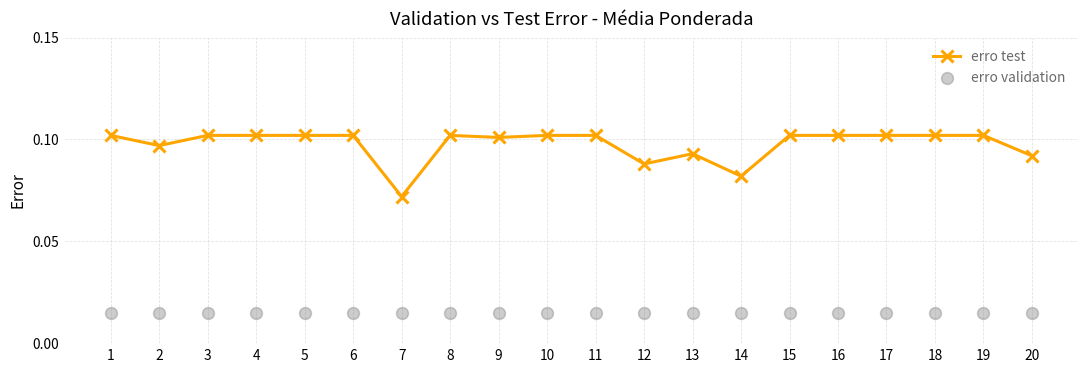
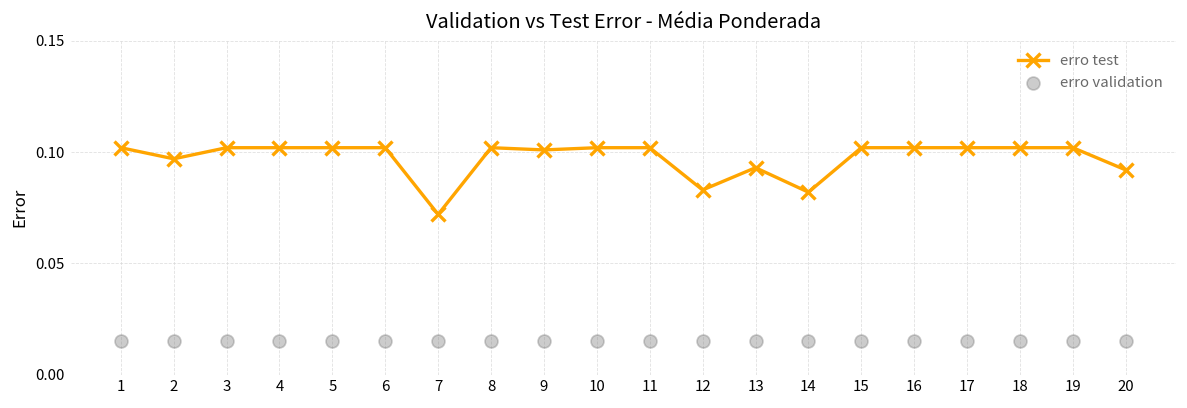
erro test, 12: 0.088 -> 0.083
